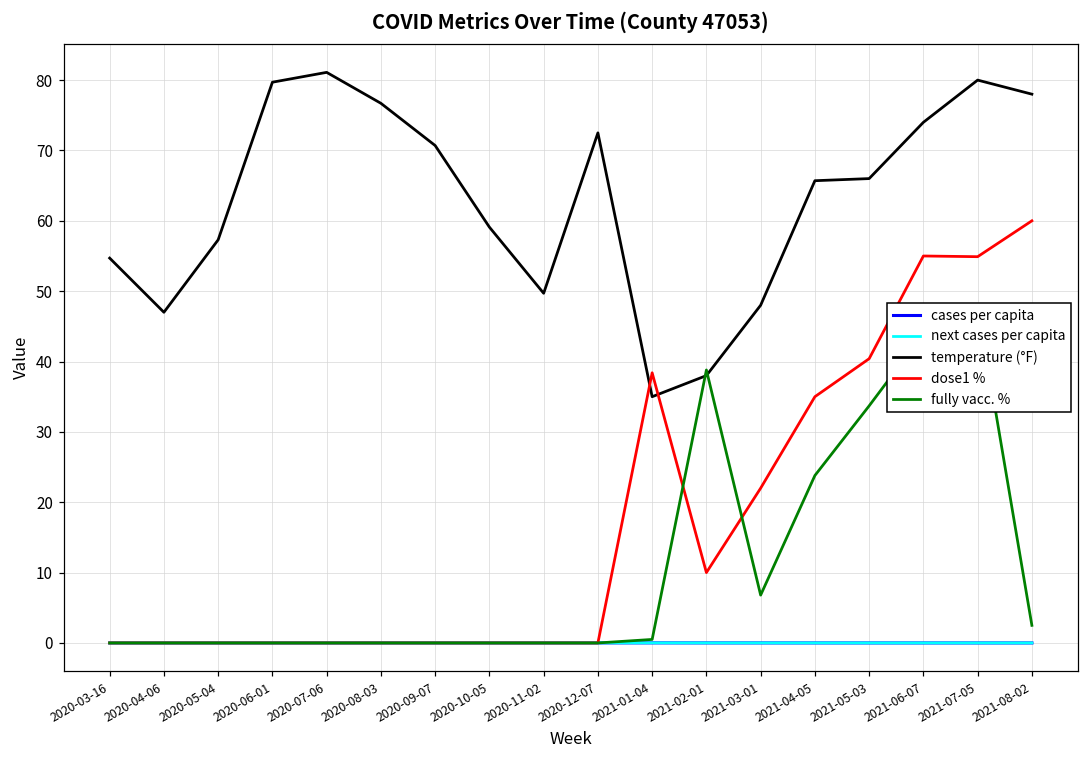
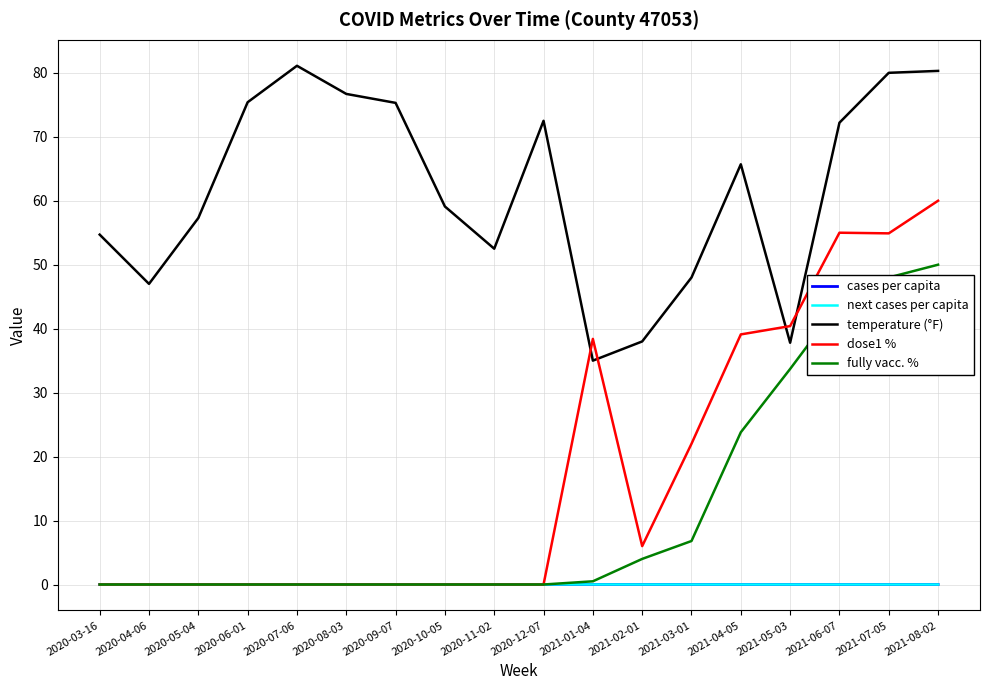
temperature (°F), 2020-06-01: 80 -> 75
temperature (°F), 2020-09-07: 71 -> 75
temperature (°F), 2020-11-02: 50 -> 53
dose1 %, 2021-02-01: 10 -> 6
fully vacc. %, 2021-02-01: 39 -> 4
dose1 %, 2021-04-05: 35 -> 39
temperature (°F), 2021-05-03: 66 -> 38
temperature (°F), 2021-06-07: 74 -> 72
temperature (°F), 2021-08-02: 78 -> 80
fully vacc. %, 2021-08-02: 3 -> 50
